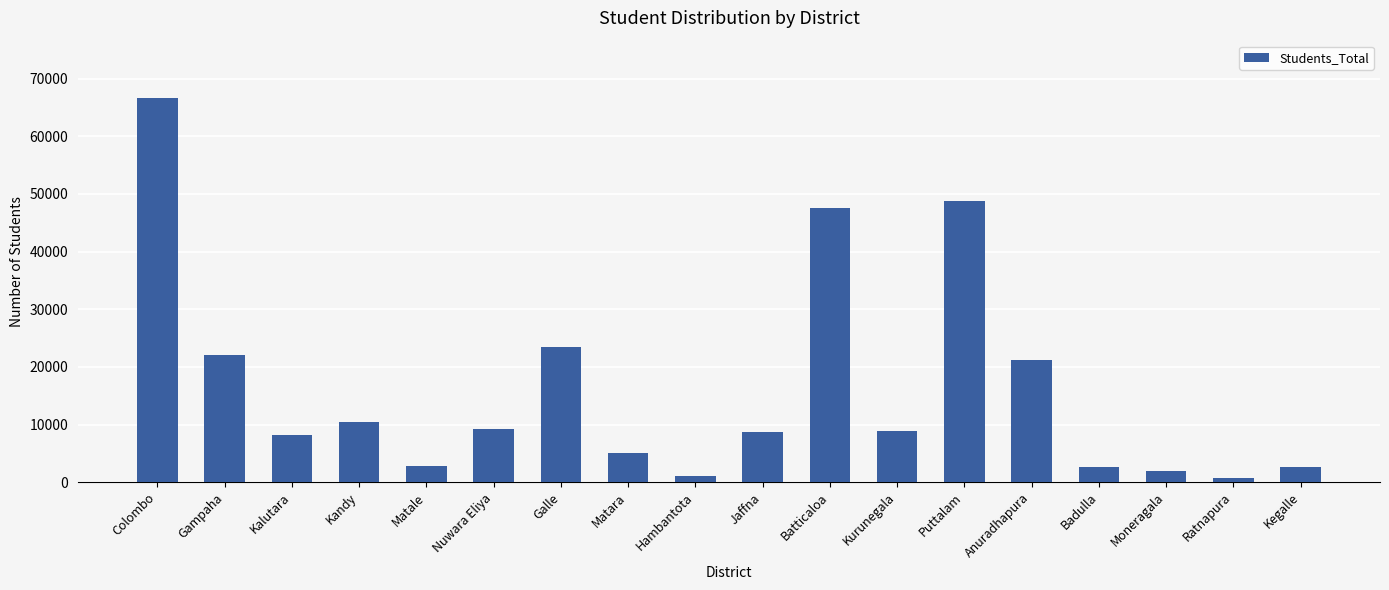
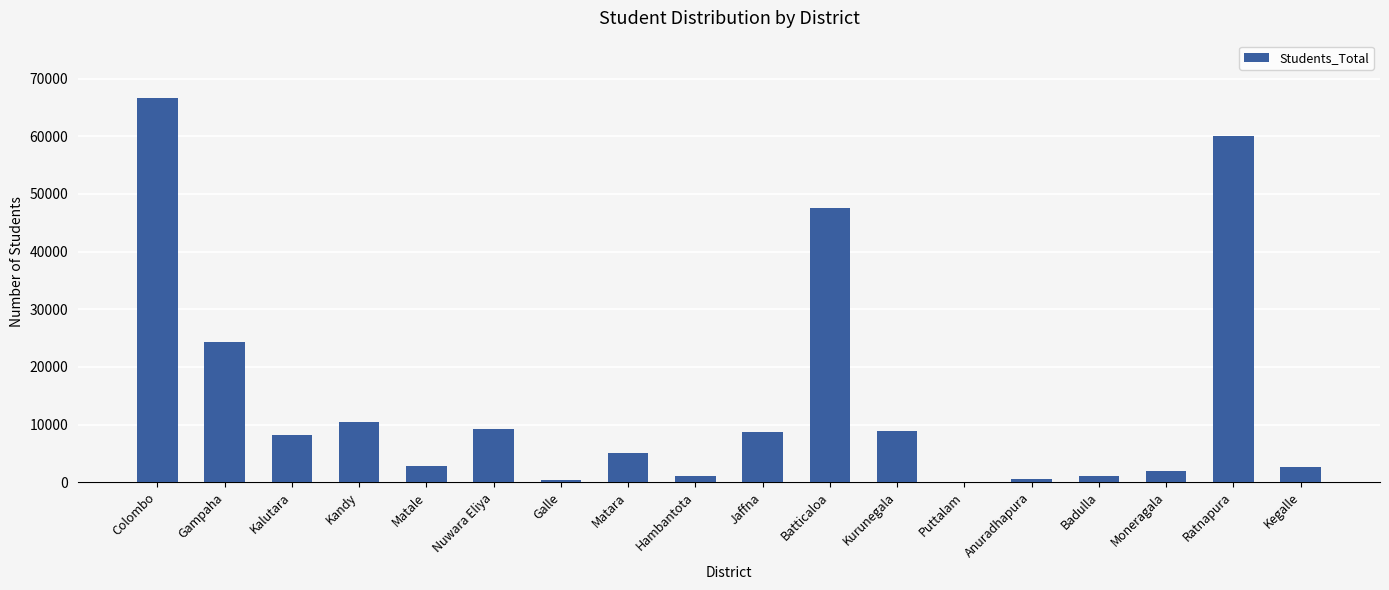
Gampaha: 22000 -> 24000
Galle: 23000 -> 0
Puttalam: 49000 -> 0
Anuradhapura: 21000 -> 0
Badulla: 3000 -> 1000
Ratnapura: 1000 -> 60000
